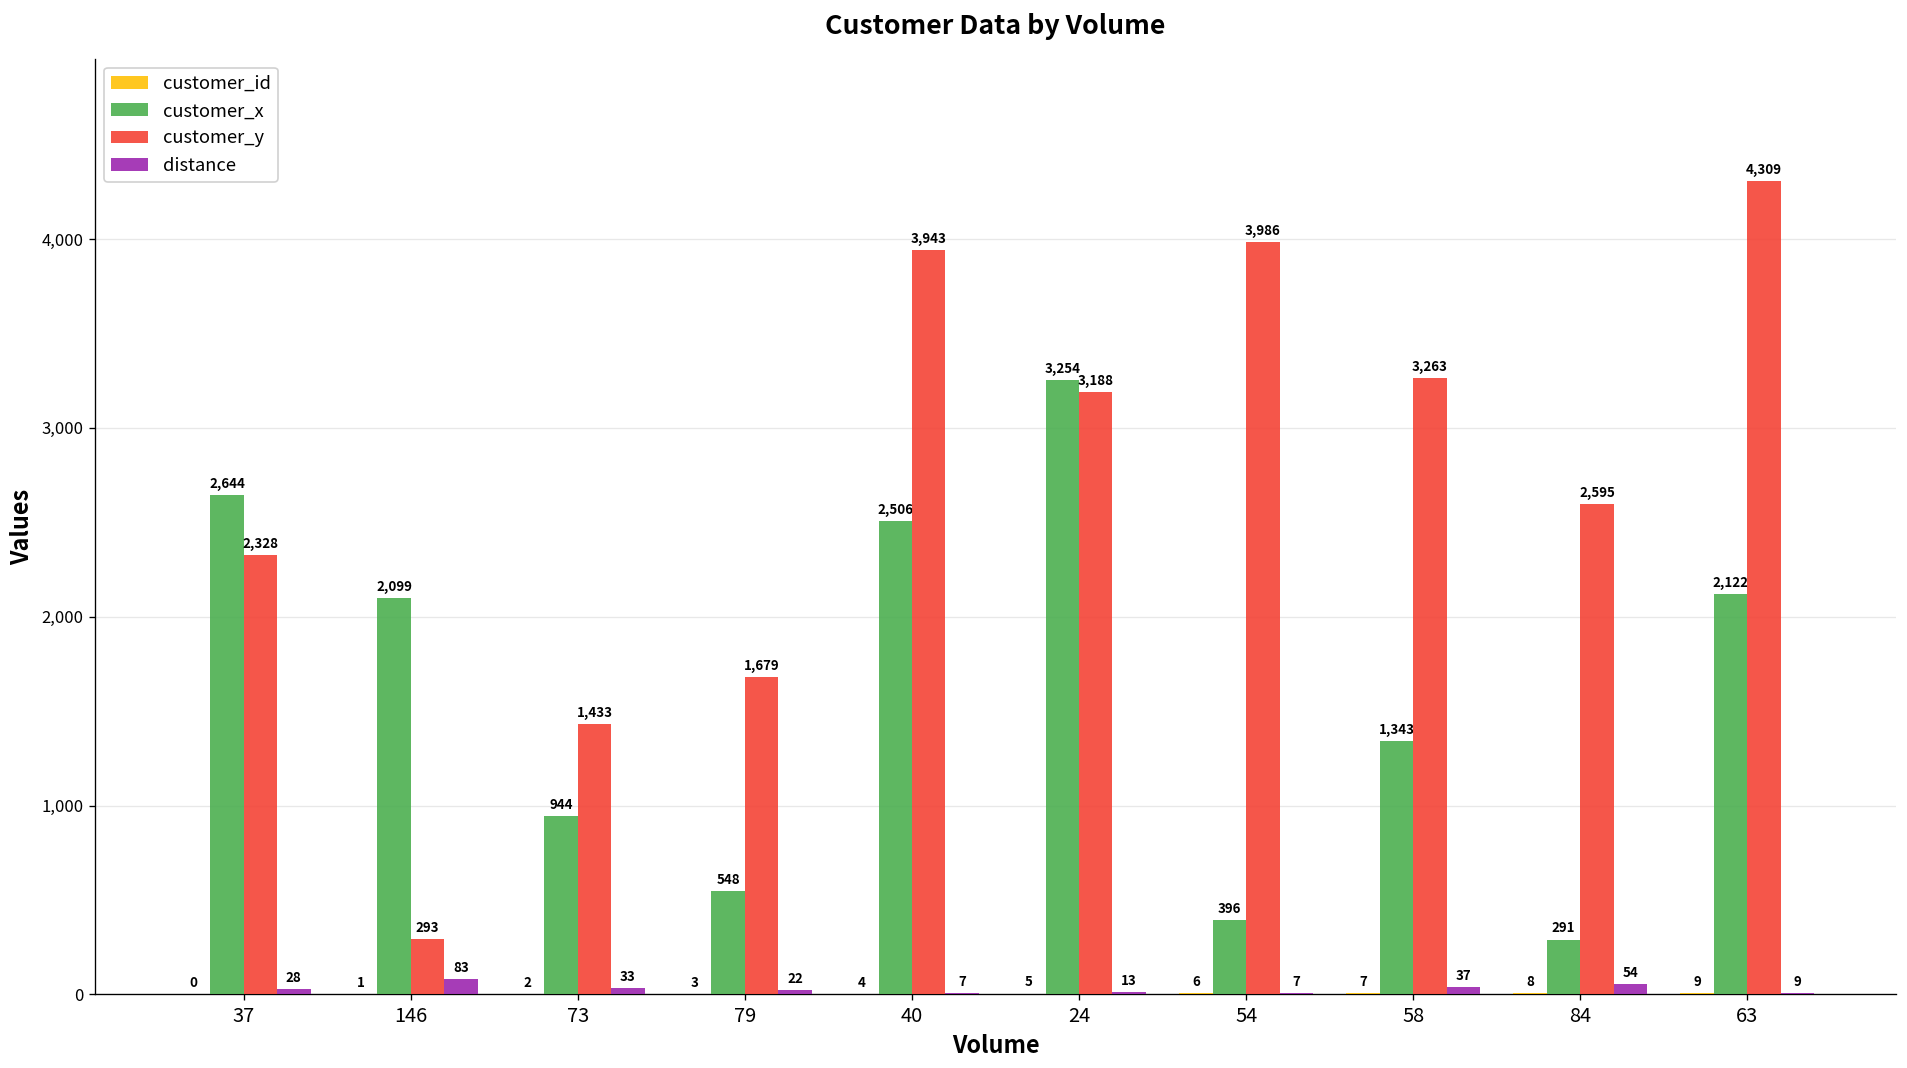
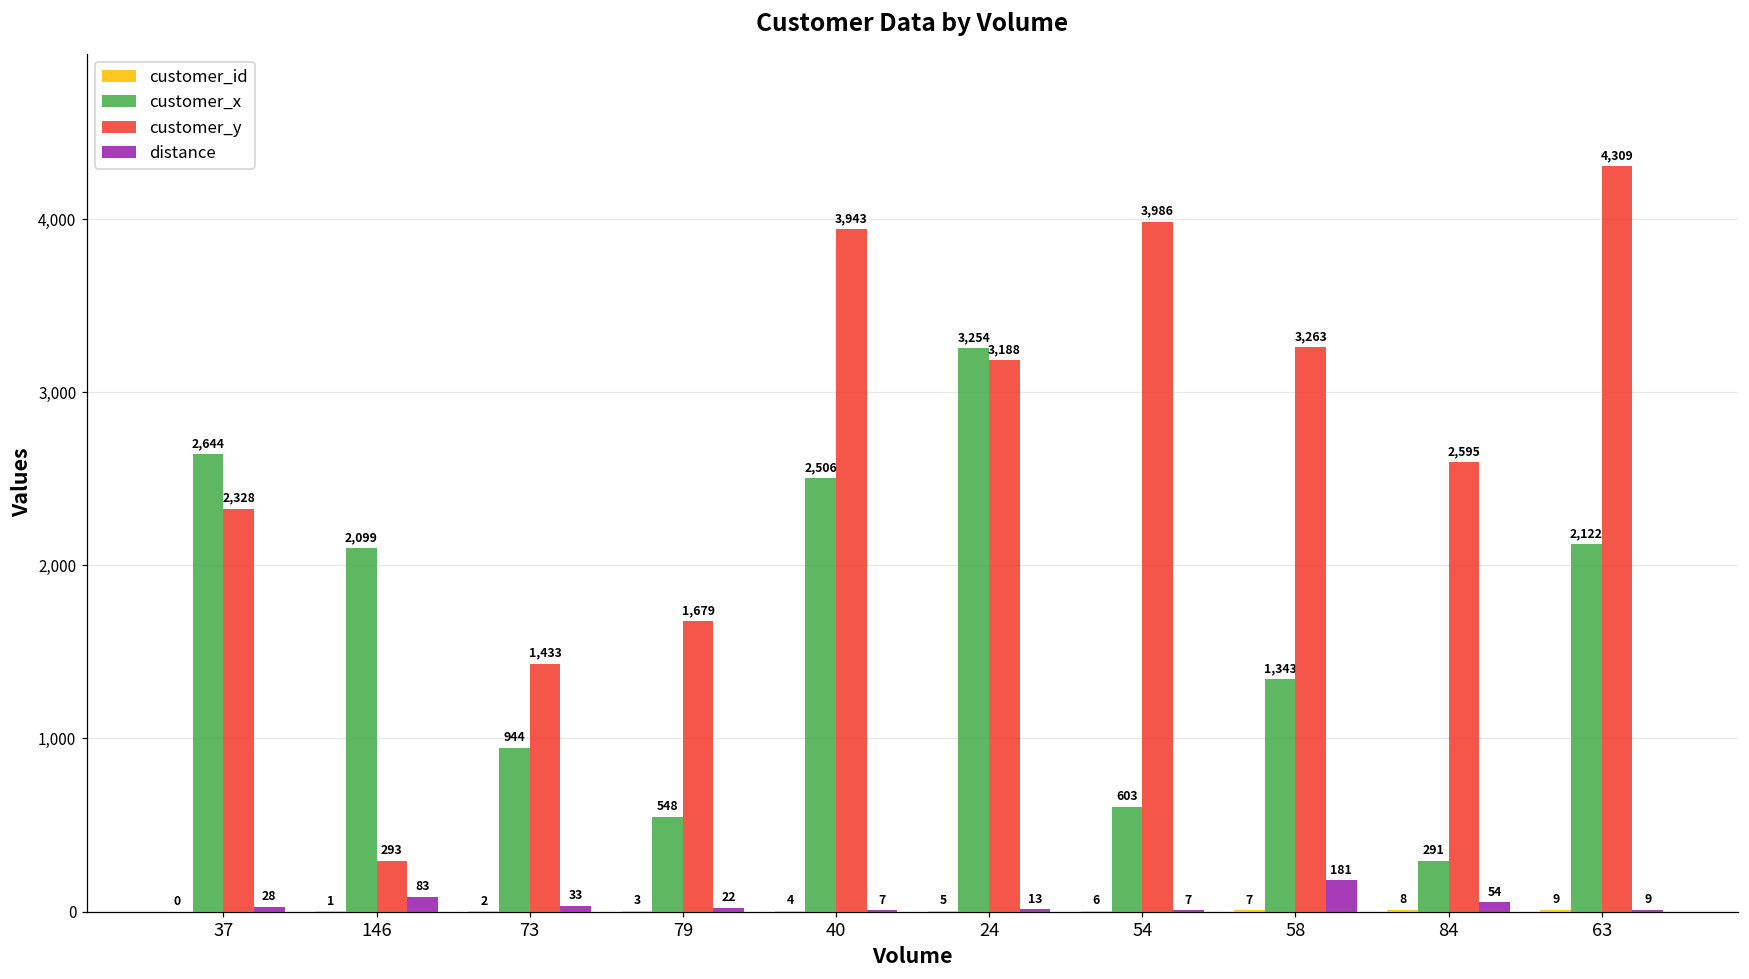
customer_x, 54: 396 -> 603
distance, 58: 37 -> 181
